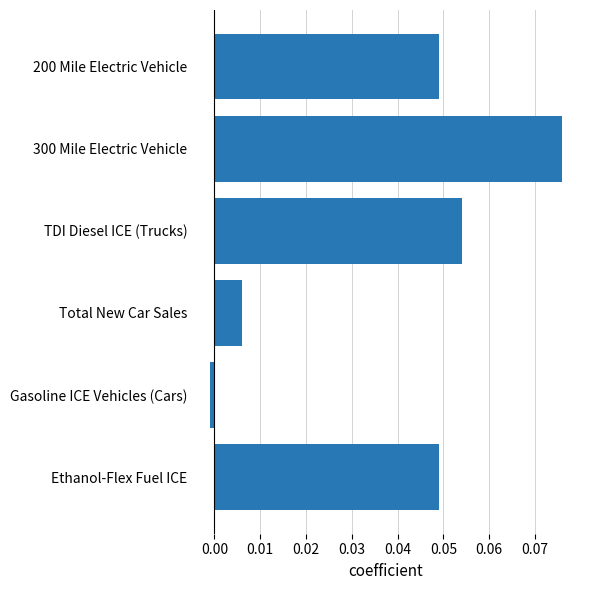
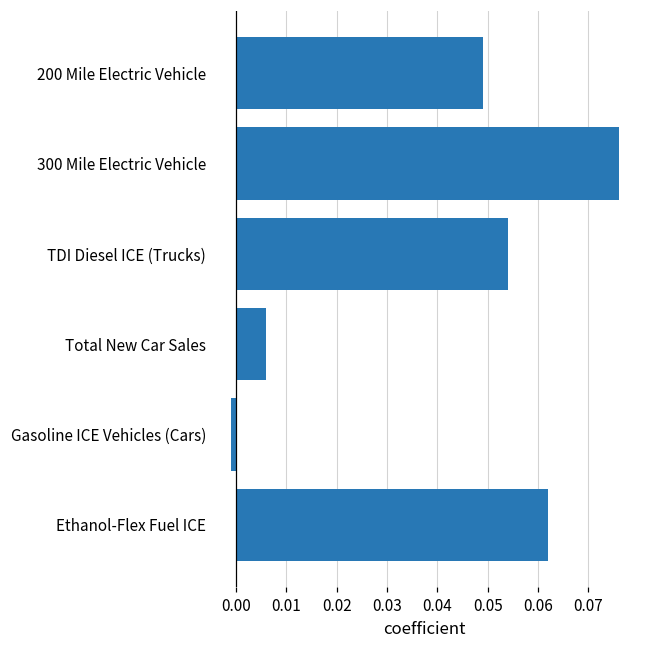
Ethanol-Flex Fuel ICE: 0.049 -> 0.062
